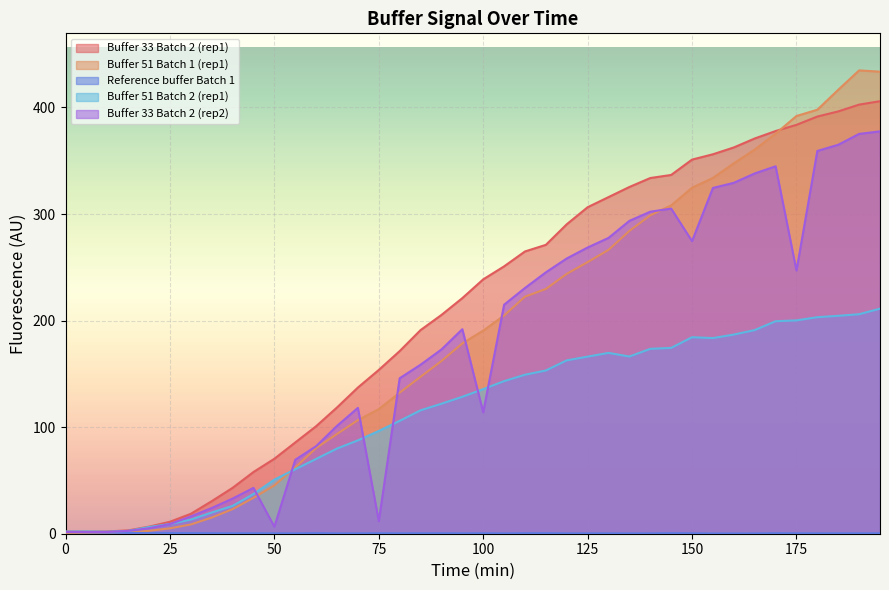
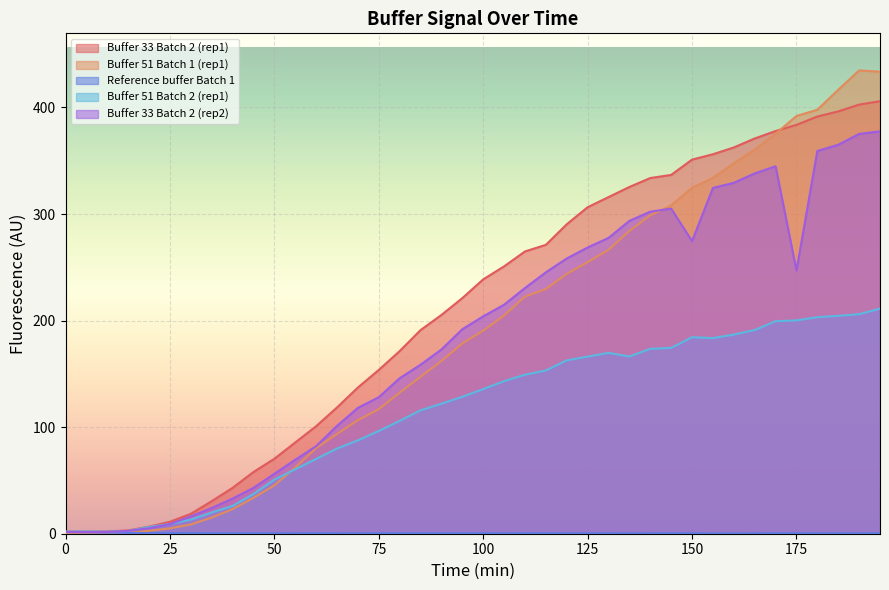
Buffer 33 Batch 2 (rep2), 50: 7 -> 56
Buffer 33 Batch 2 (rep2), 75: 12 -> 128
Buffer 33 Batch 2 (rep2), 100: 114 -> 204
